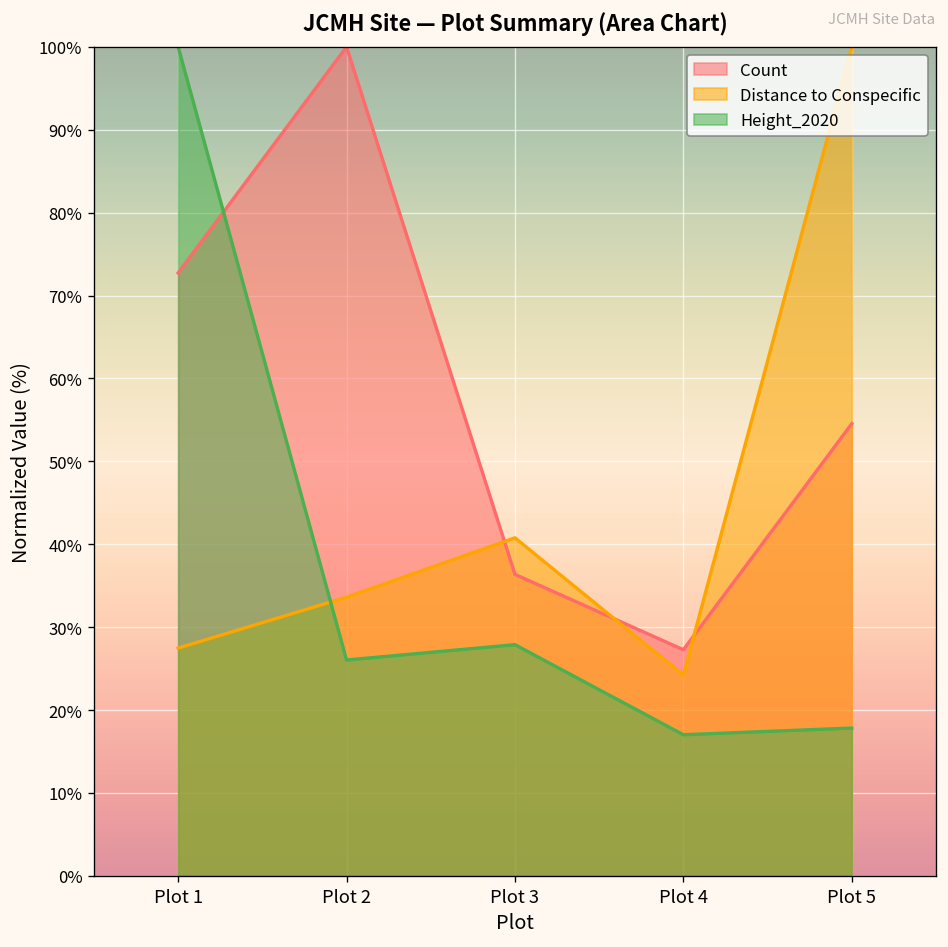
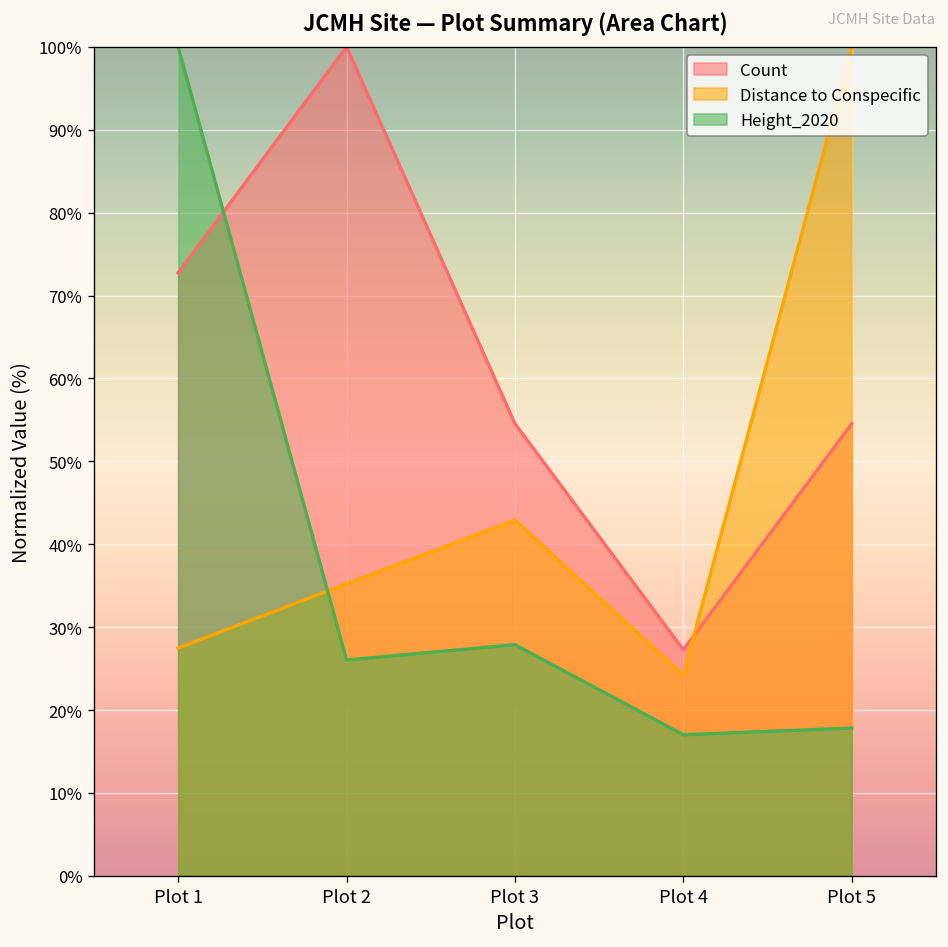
Distance to Conspecific, Plot 2: 34% -> 35%
Count, Plot 3: 36% -> 55%
Distance to Conspecific, Plot 3: 41% -> 43%
